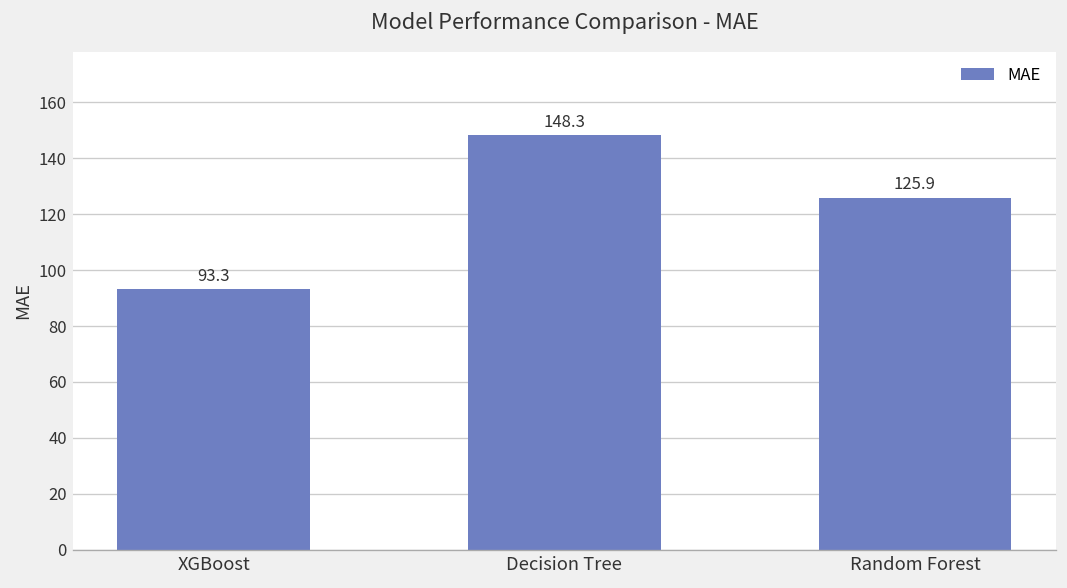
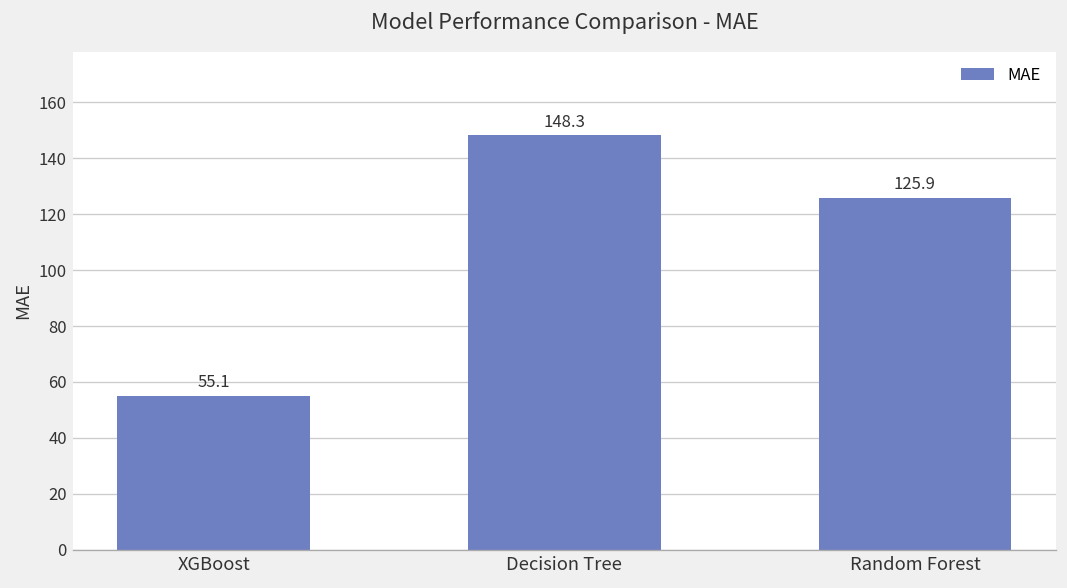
XGBoost: 93.3 -> 55.1
